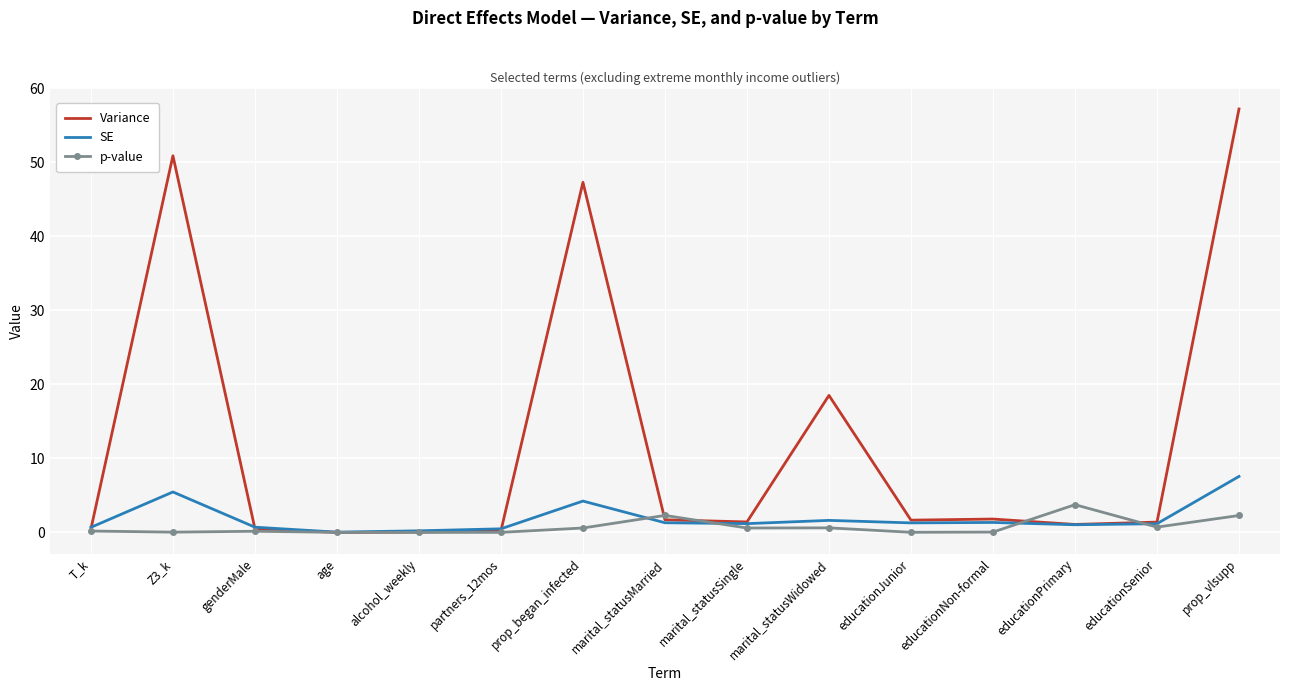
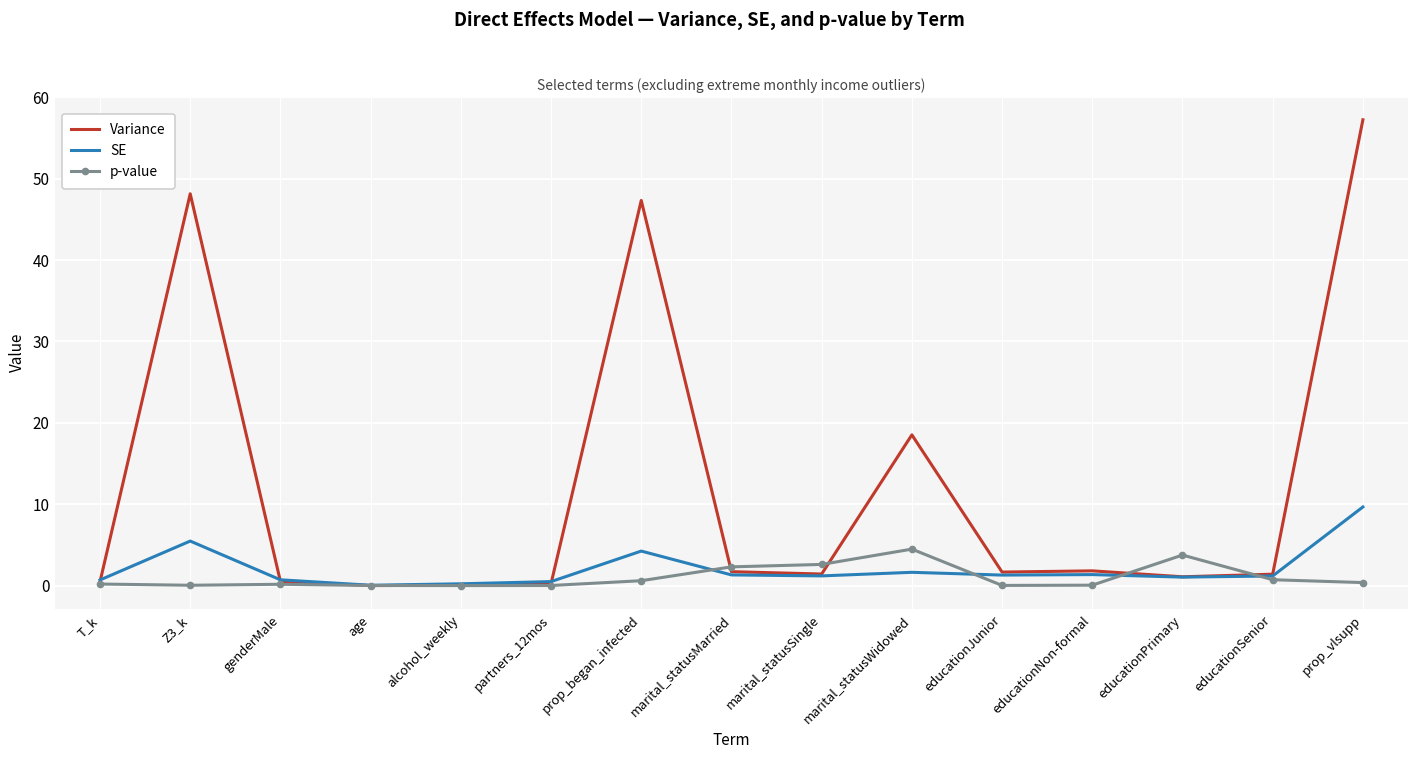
Variance, Z3_k: 51 -> 48
p-value, marital_statusSingle: 1 -> 3
p-value, marital_statusWidowed: 1 -> 4
SE, prop_vlsupp: 8 -> 10
p-value, prop_vlsupp: 2 -> 0
